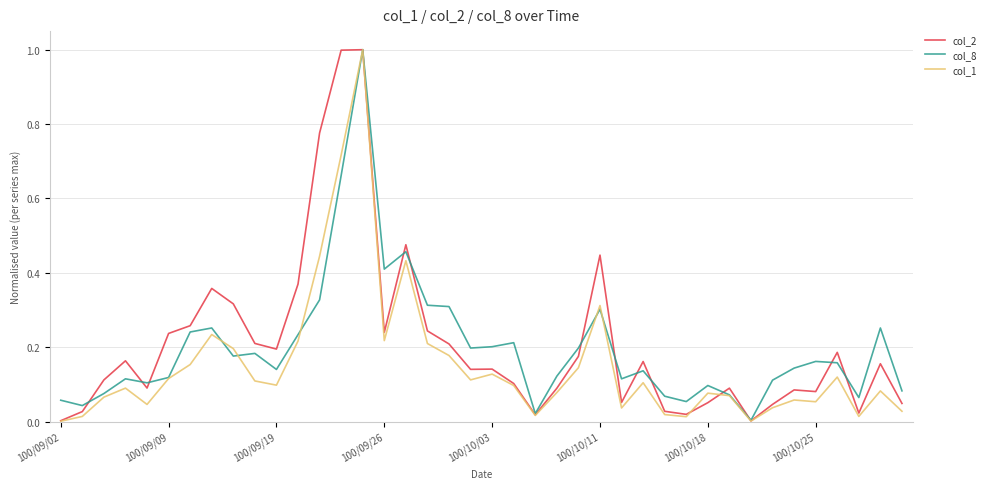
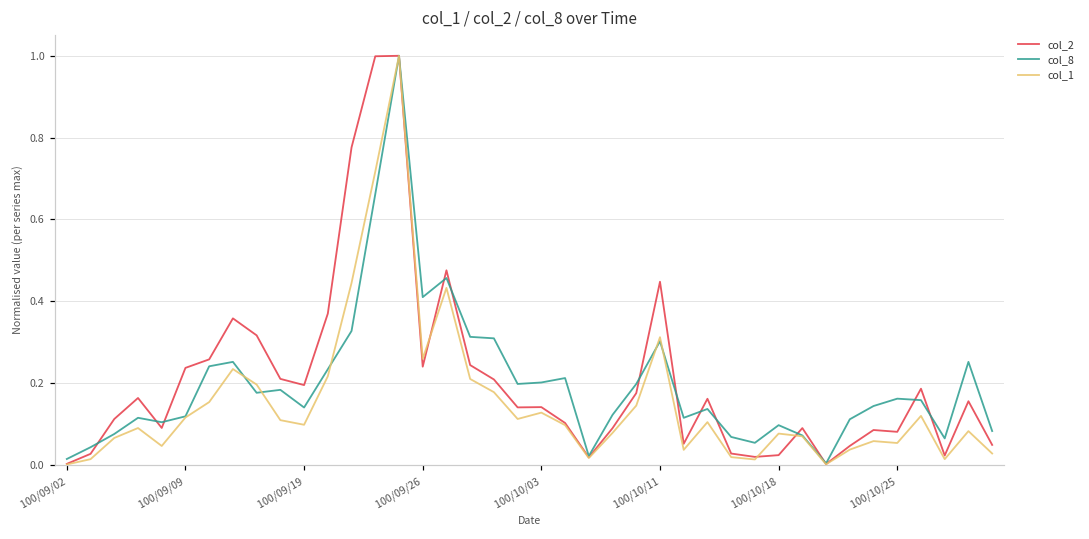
col_8, 100/09/02: 0.06 -> 0.01
col_1, 100/09/26: 0.22 -> 0.26
col_2, 100/10/18: 0.05 -> 0.02
